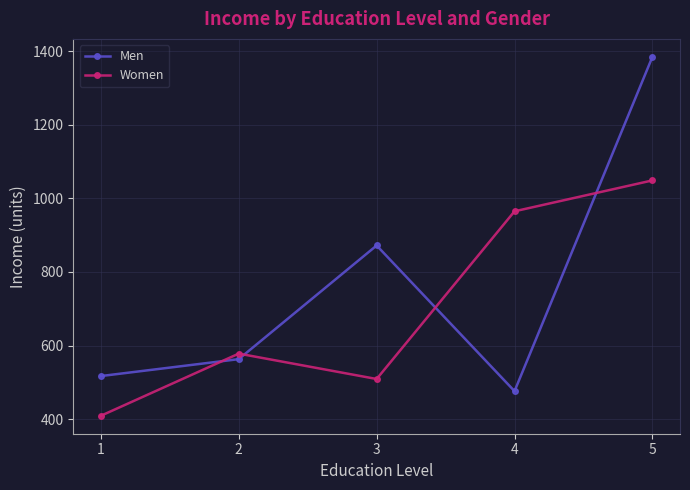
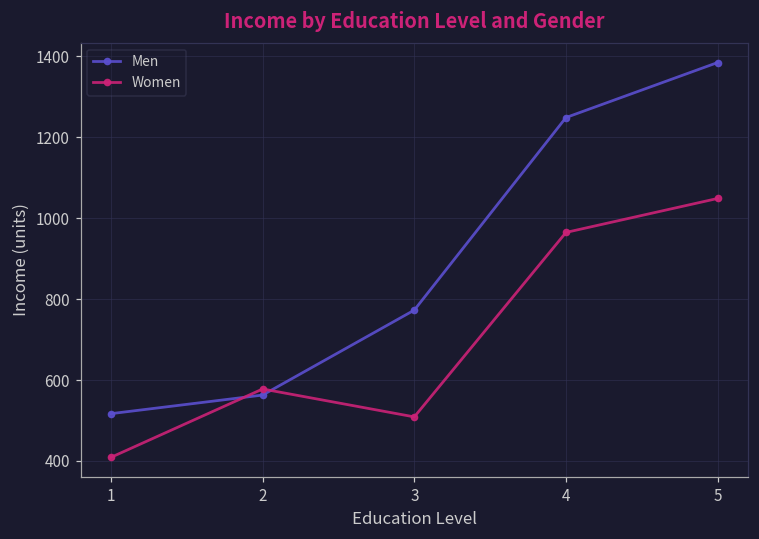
Men, 3: 870 -> 770
Men, 4: 480 -> 1250
